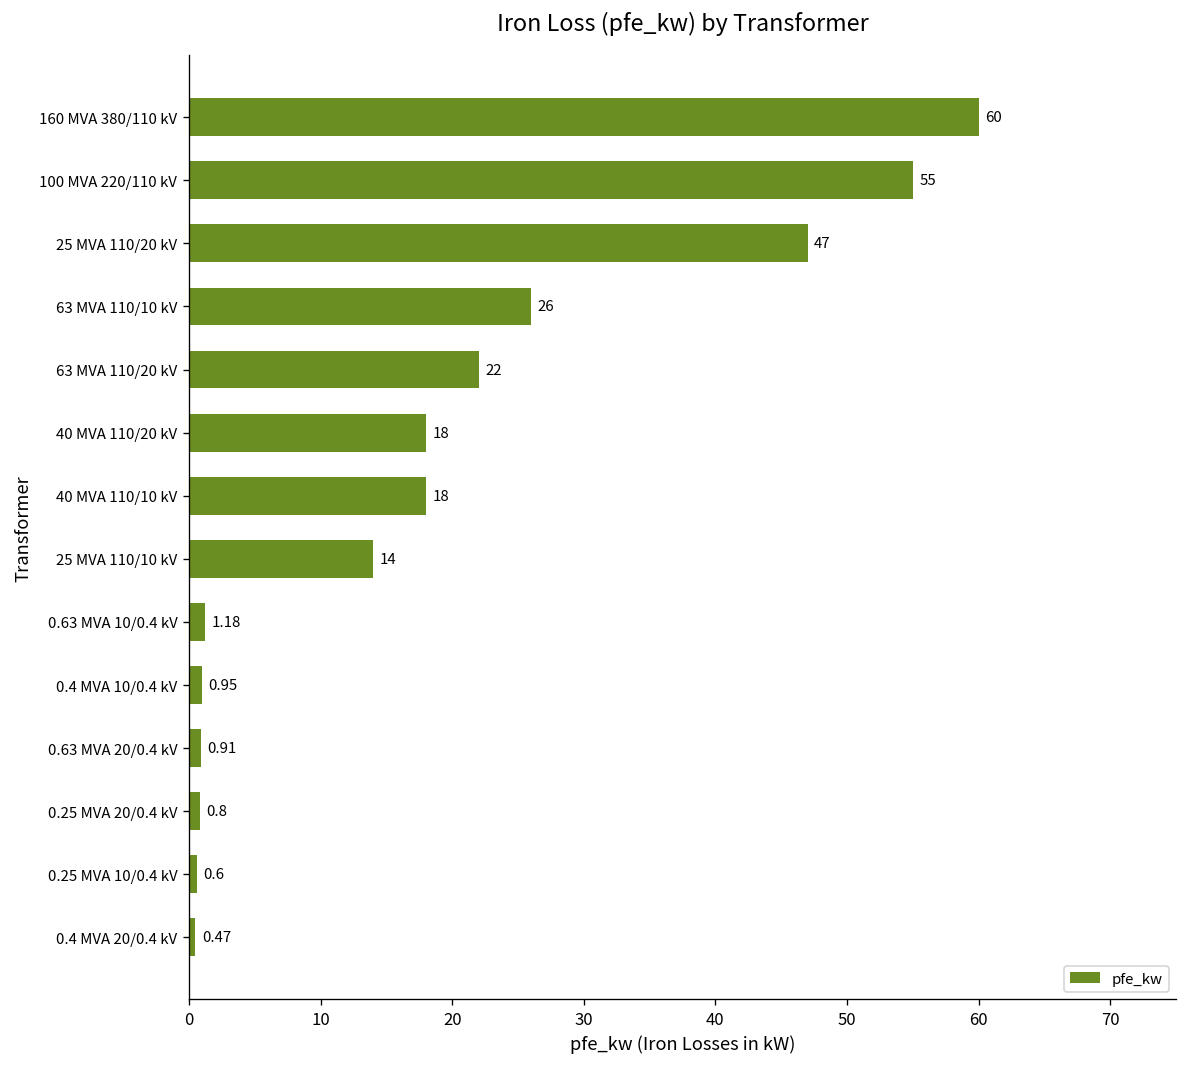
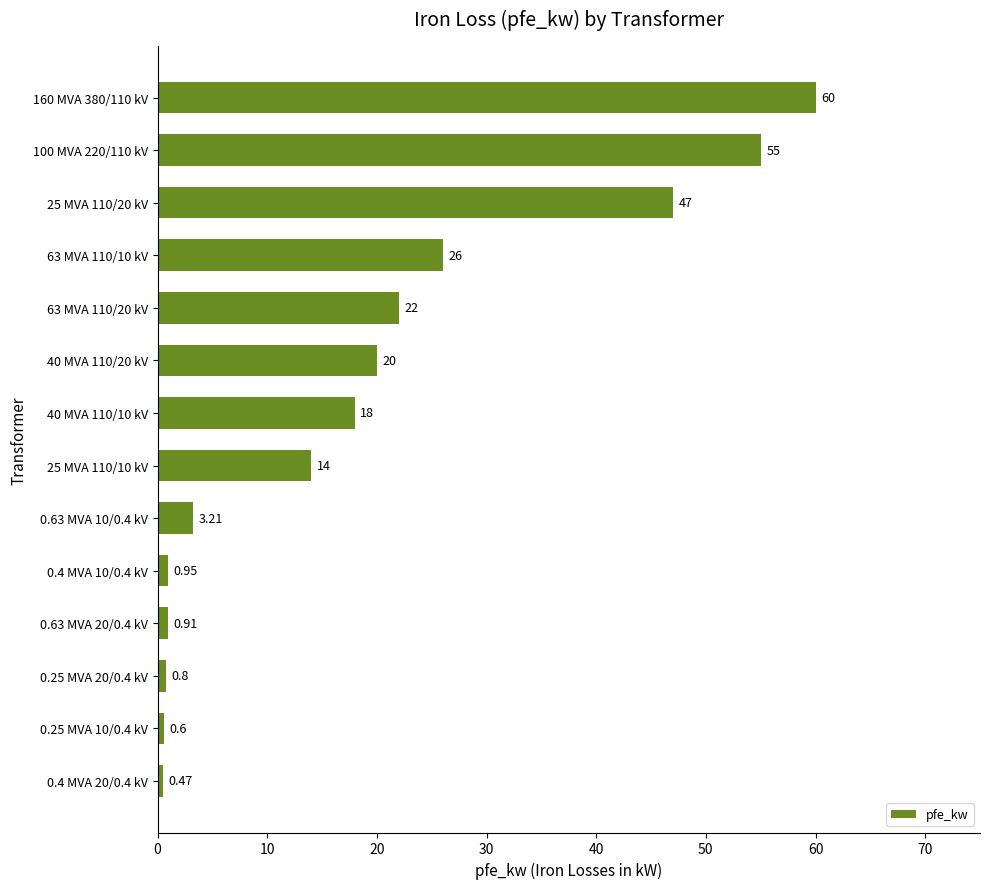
40 MVA 110/20 kV: 18 -> 20
0.63 MVA 10/0.4 kV: 1.18 -> 3.21
